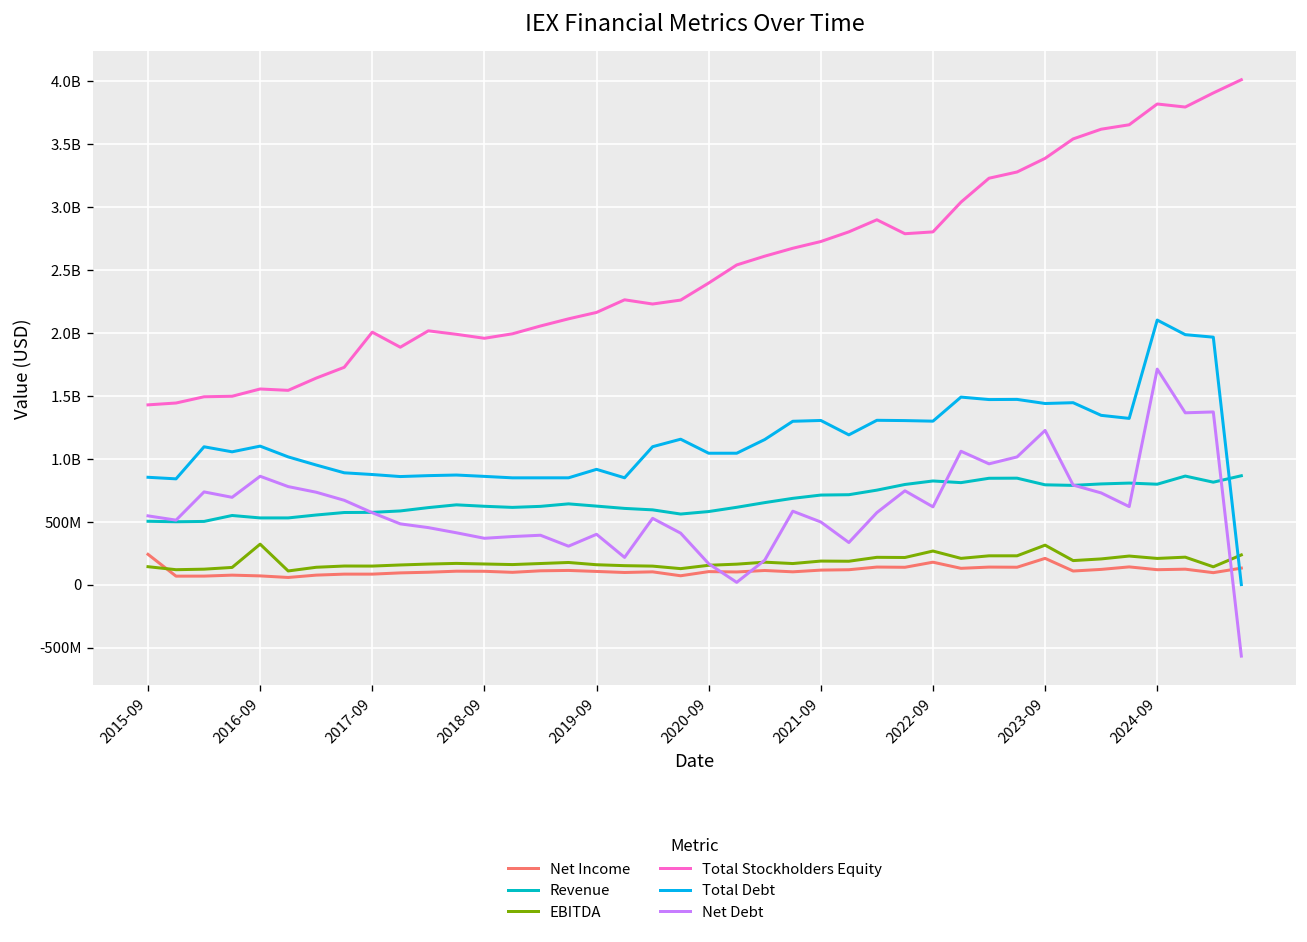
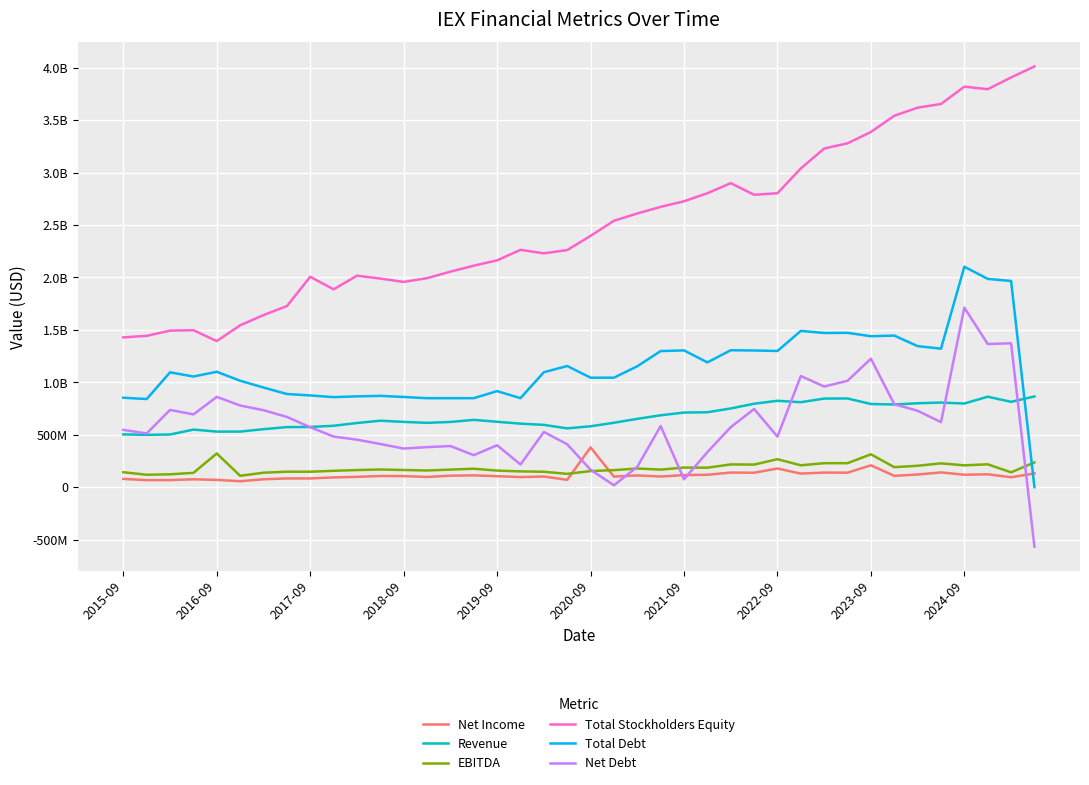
Net Income, 2015-09: 240000000 -> 80000000
Total Stockholders Equity, 2016-09: 1550000000 -> 1390000000
Net Income, 2020-09: 100000000 -> 380000000
Net Debt, 2021-09: 500000000 -> 80000000
Net Debt, 2022-09: 620000000 -> 480000000
